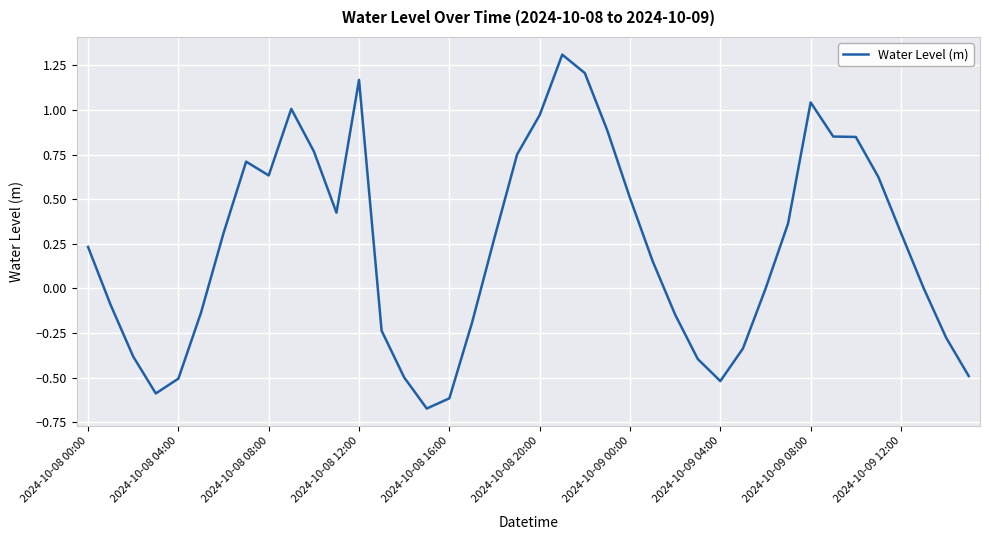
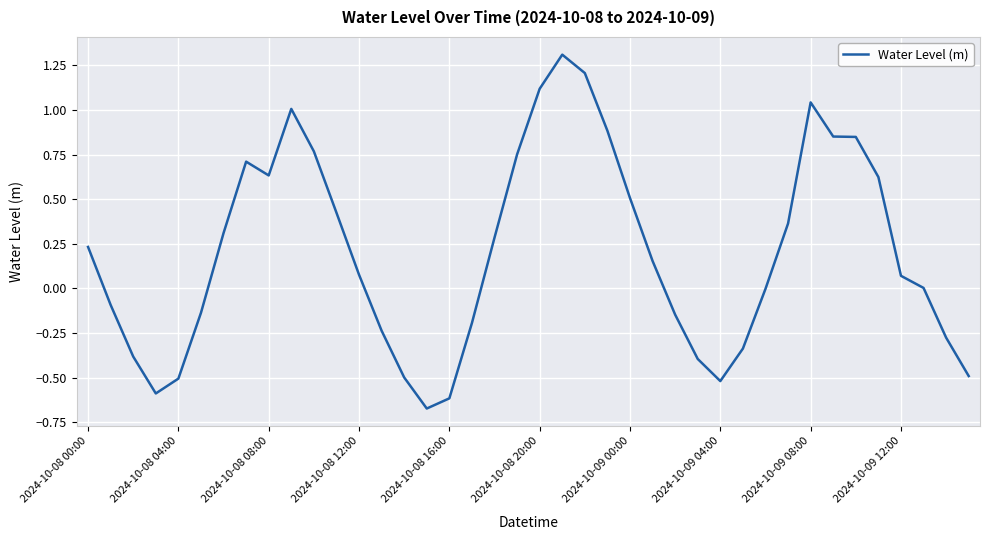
2024-10-08 12:00: 1.17 -> 0.08
2024-10-08 20:00: 0.97 -> 1.12
2024-10-09 12:00: 0.31 -> 0.07
